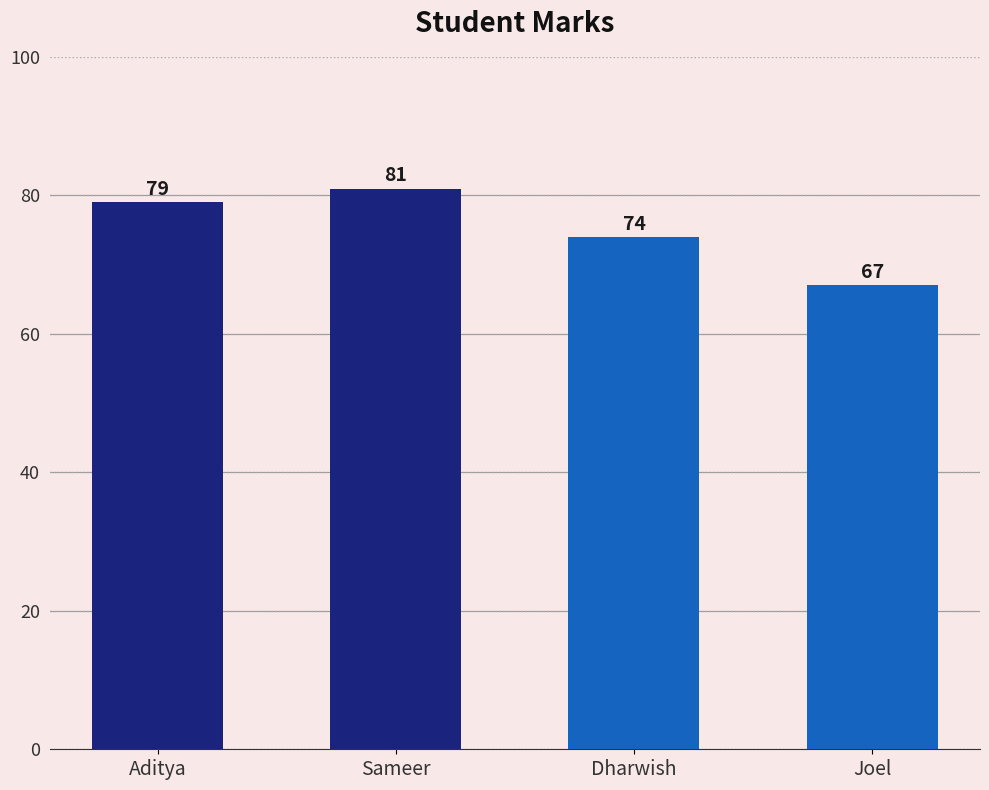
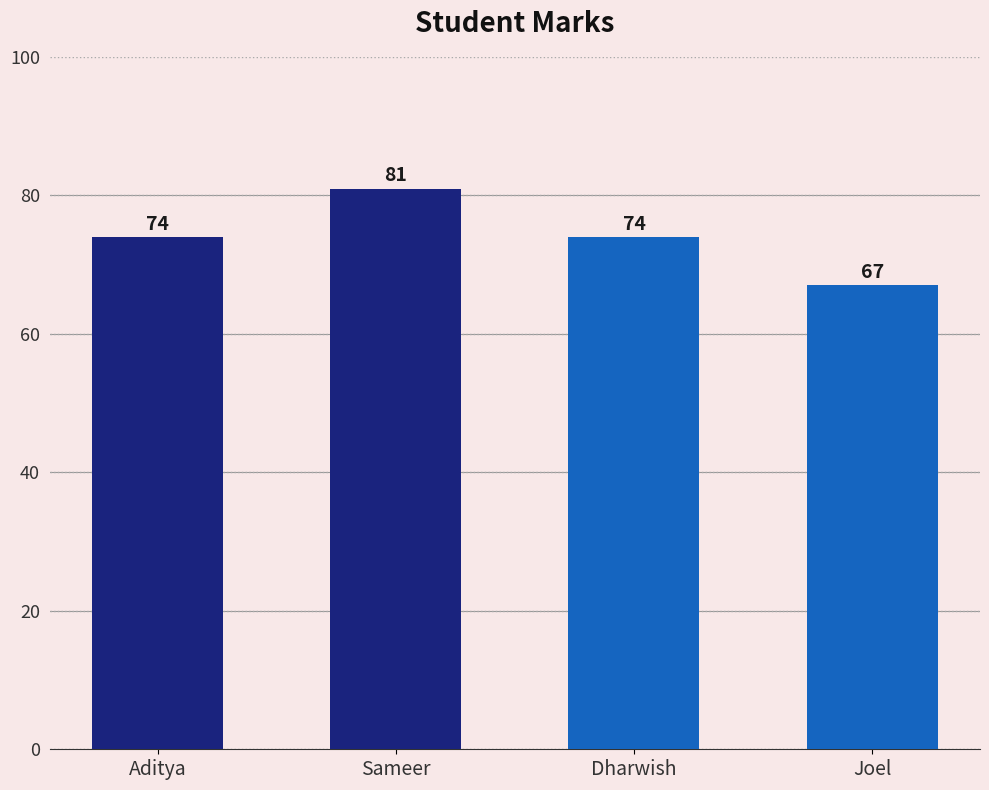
Aditya: 79 -> 74
